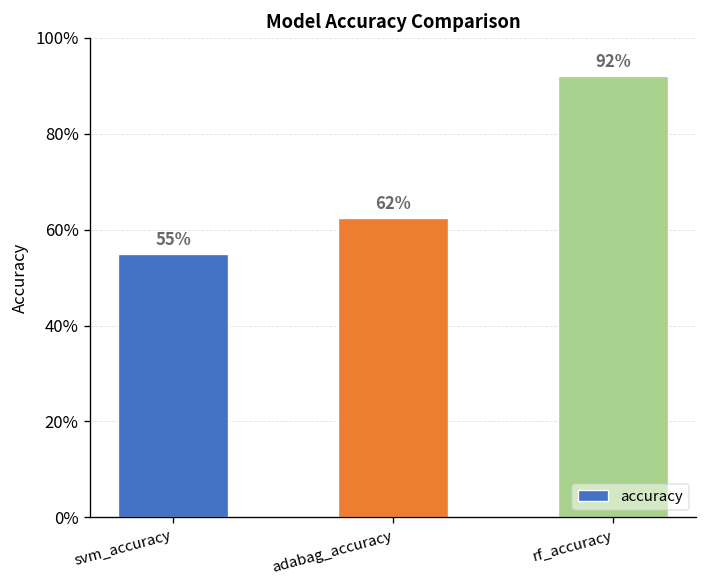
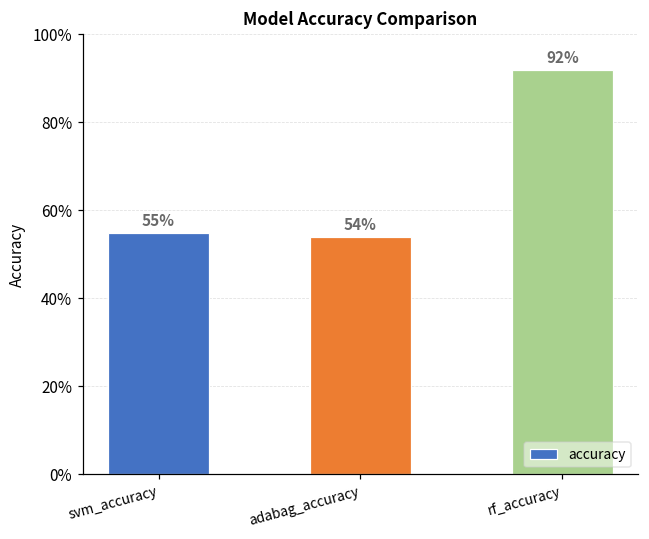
adabag_accuracy: 62% -> 54%
